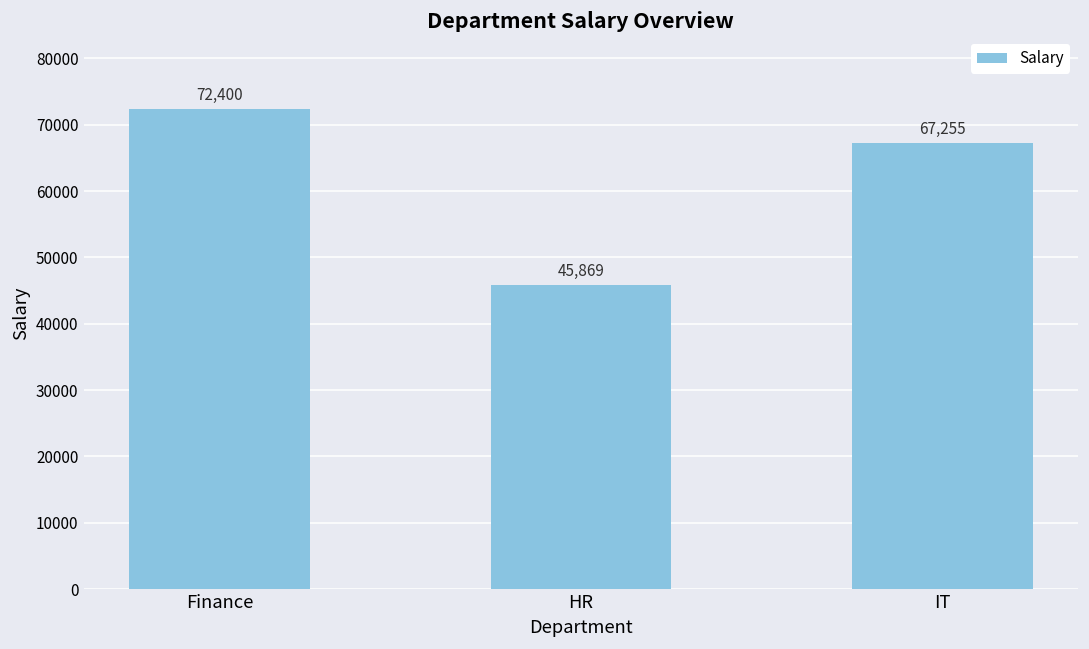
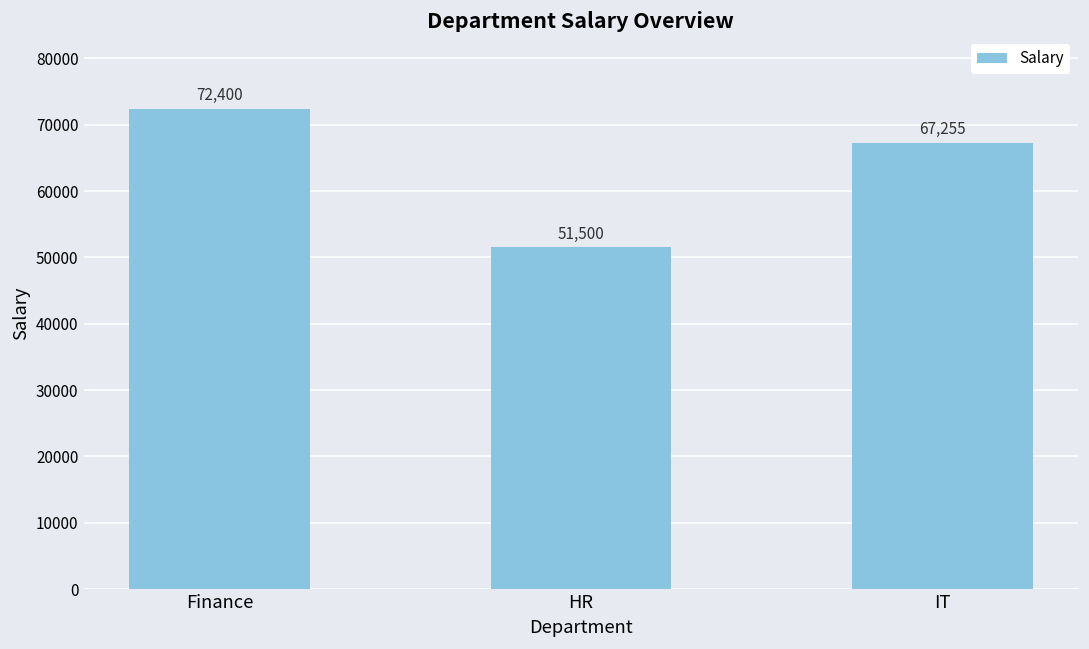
HR: 45,869 -> 51,500
